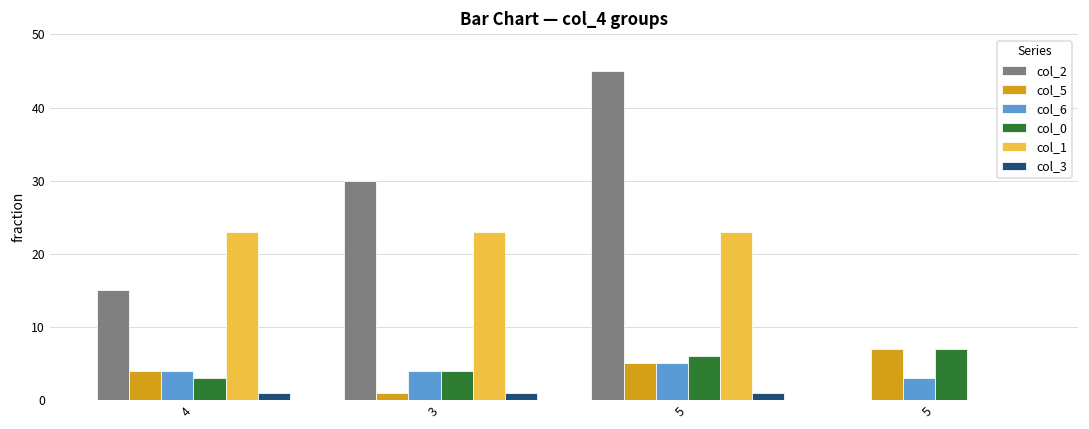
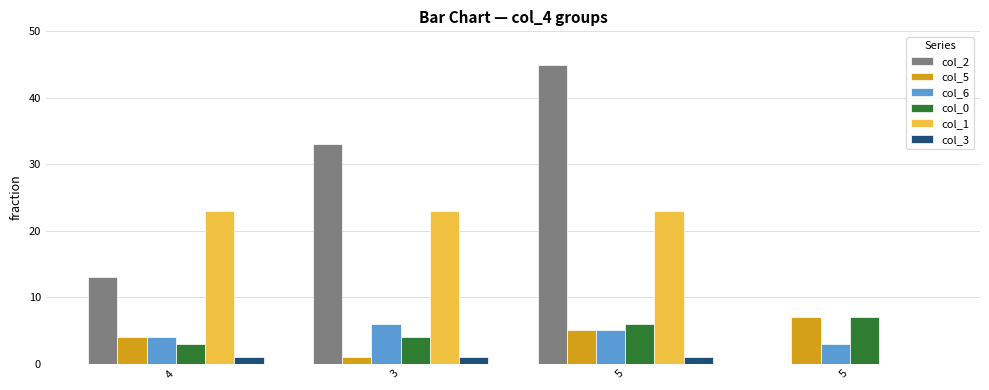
col_2, 4: 15 -> 13
col_2, 3: 30 -> 33
col_6, 3: 4 -> 6
